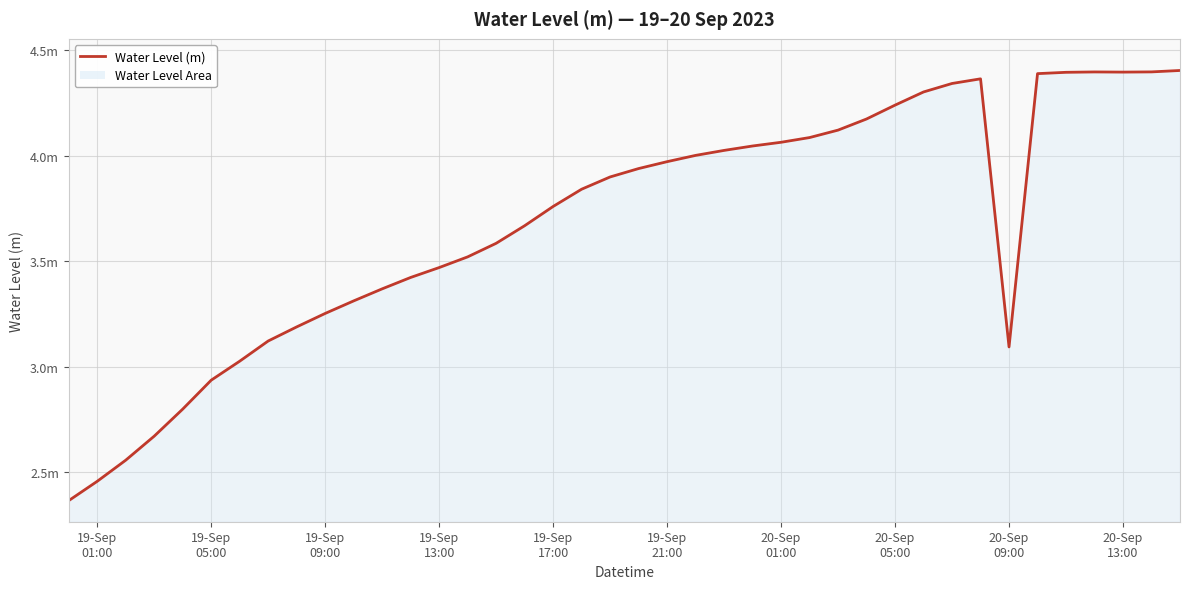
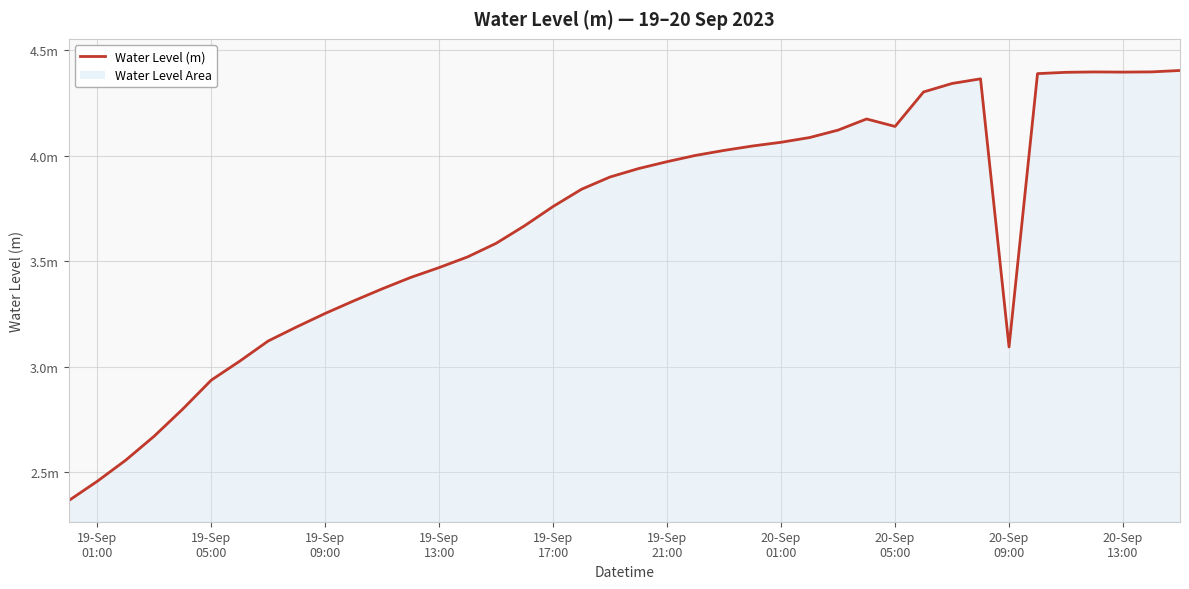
20-Sep 05:00: 4.24m -> 4.14m
